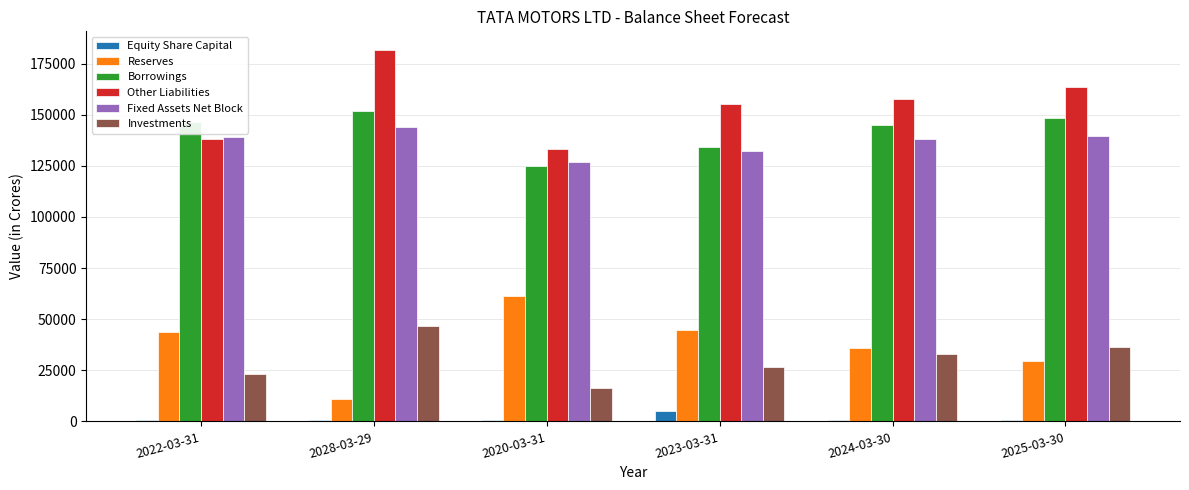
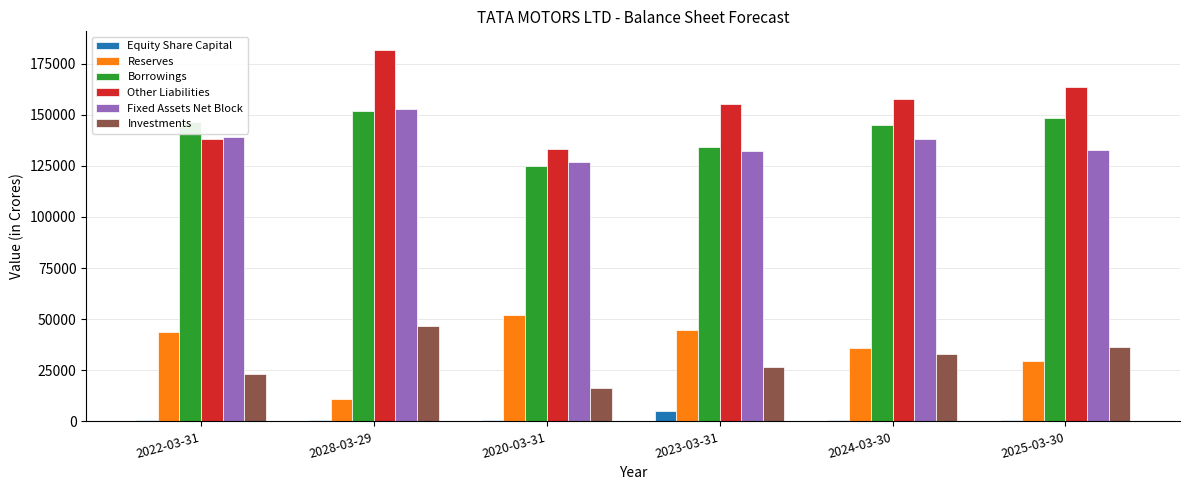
Fixed Assets Net Block, 2028-03-29: 144000 -> 153000
Reserves, 2020-03-31: 61000 -> 52000
Fixed Assets Net Block, 2025-03-30: 139000 -> 133000
